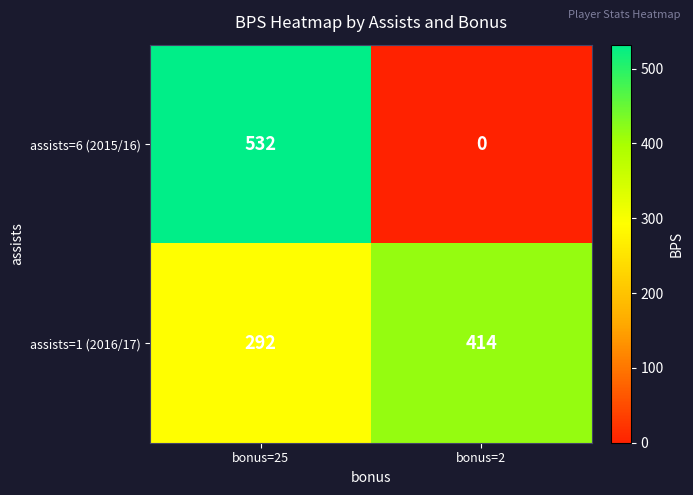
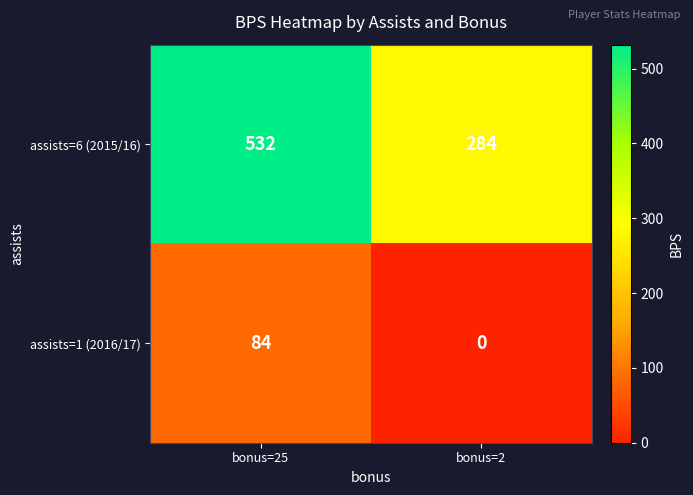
assists=6 (2015/16), bonus=2: 0 -> 284
assists=1 (2016/17), bonus=25: 292 -> 84
assists=1 (2016/17), bonus=2: 414 -> 0
